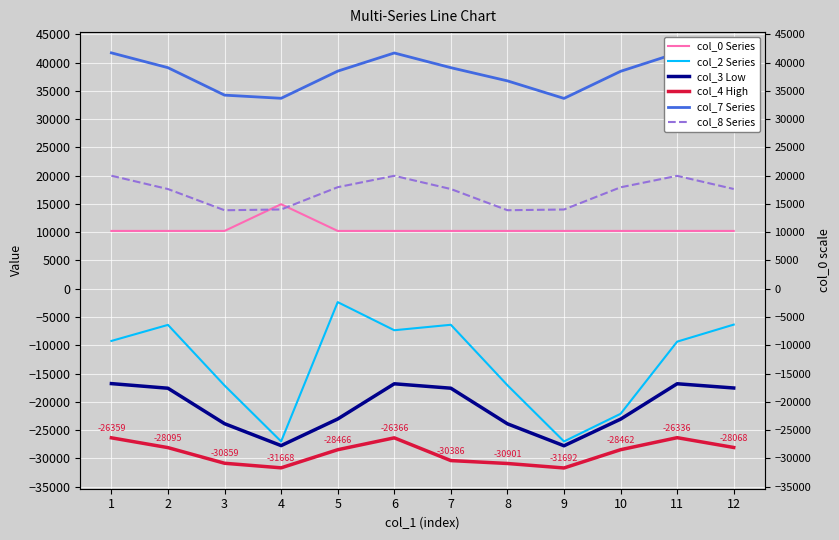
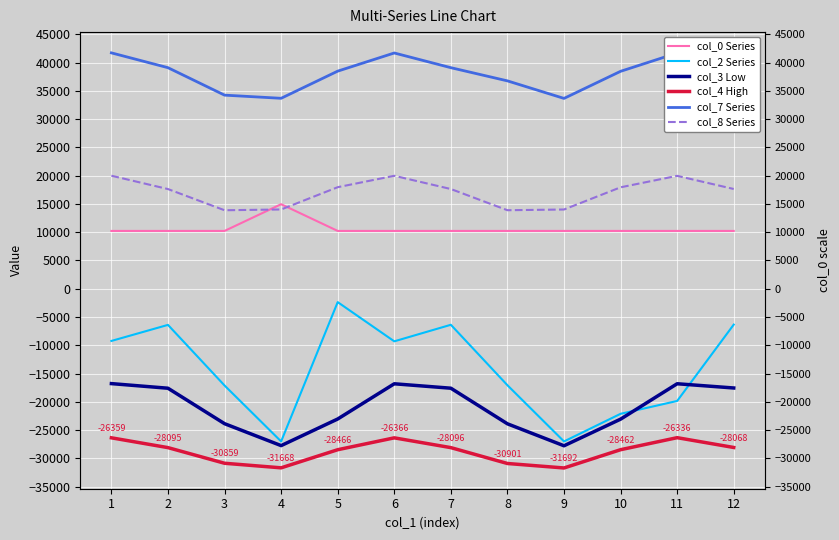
col_2 Series, 6: -7000 -> -9000
col_4 High, 7: -30386 -> -28096
col_2 Series, 11: -9000 -> -20000
